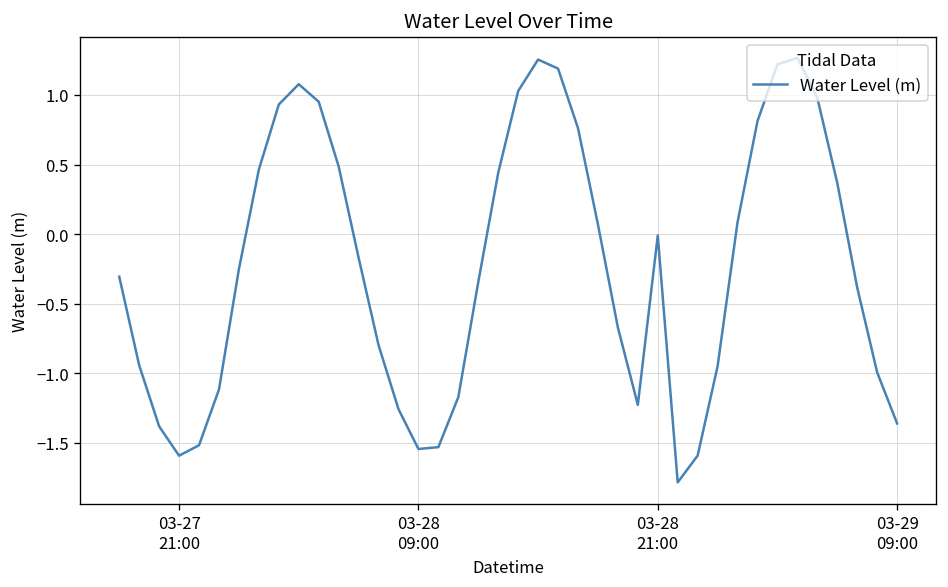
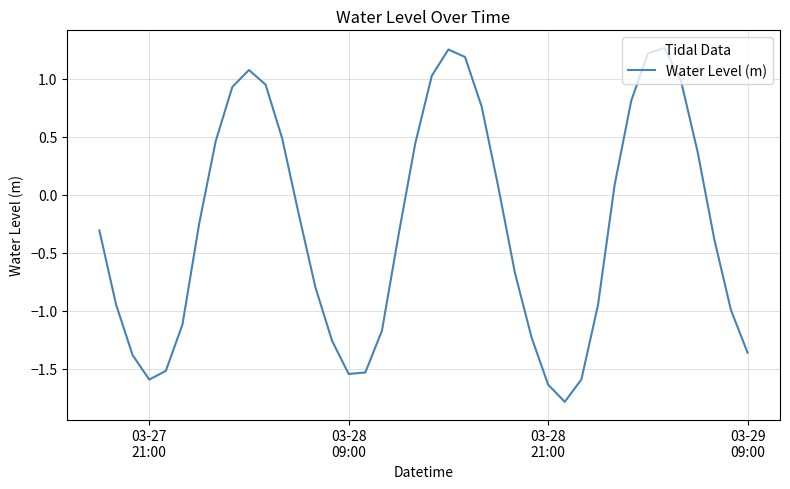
03-28 21:00: -0.01 -> -1.64
